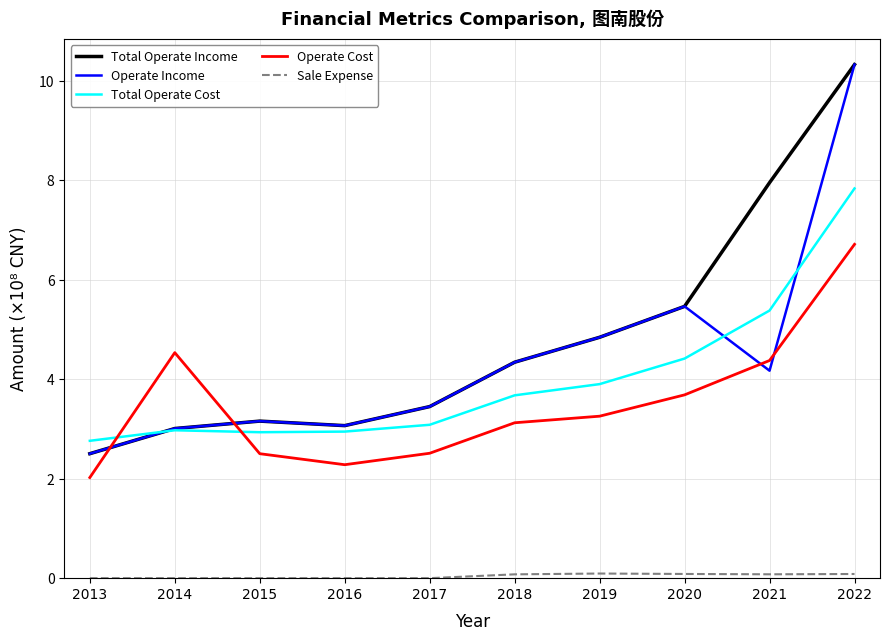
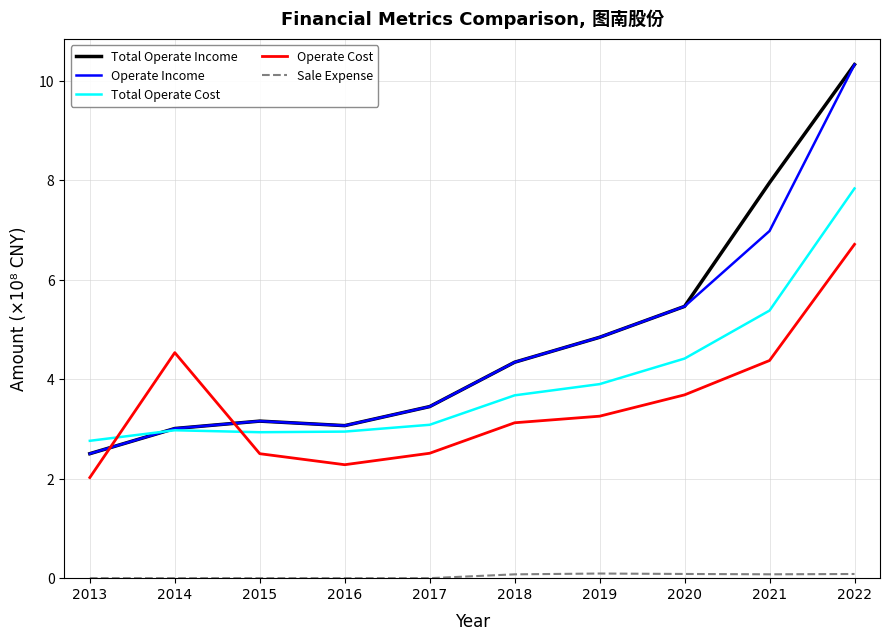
Operate Income, 2021: 4.2 -> 7.0
